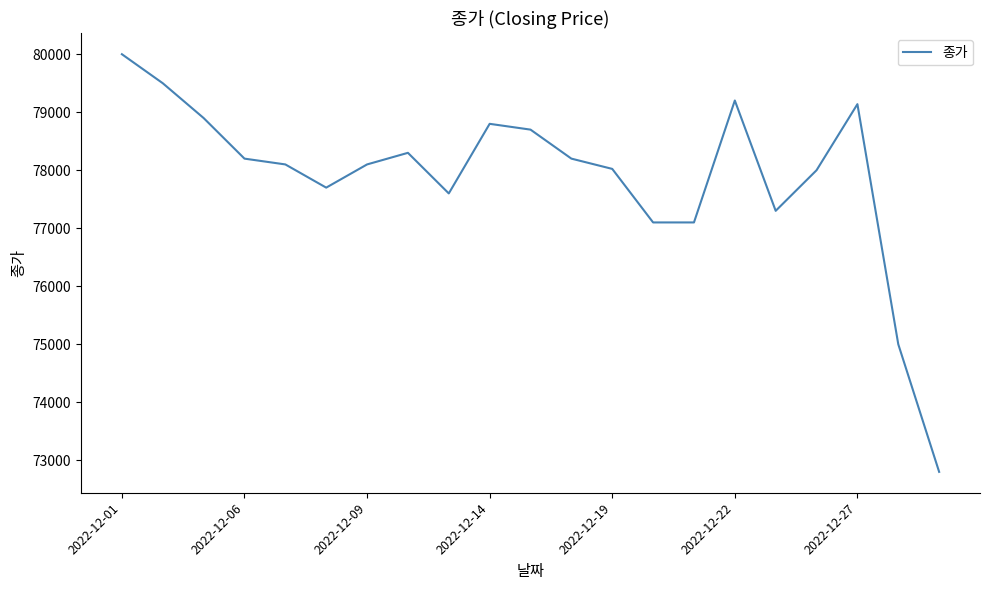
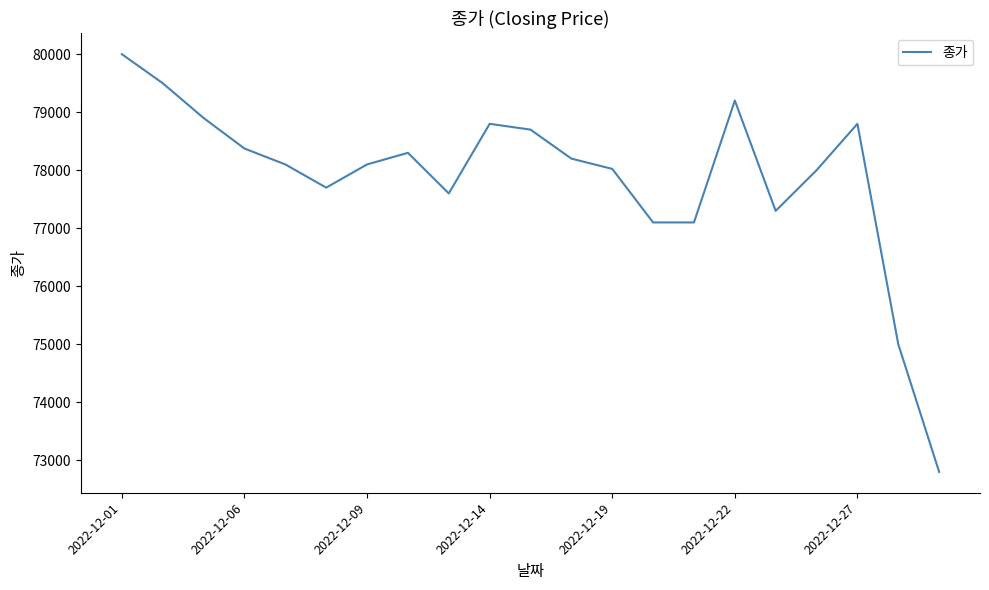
2022-12-06: 78200 -> 78400
2022-12-27: 79100 -> 78800
